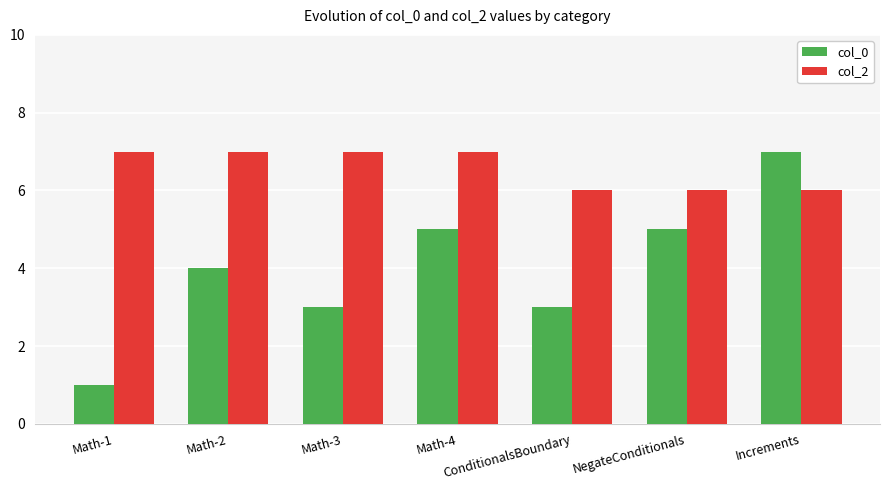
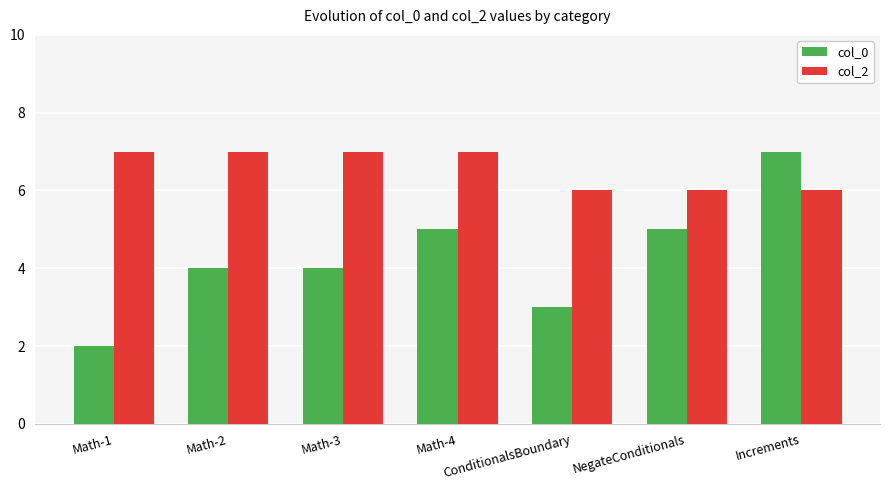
col_0, Math-1: 1 -> 2
col_0, Math-3: 3 -> 4
